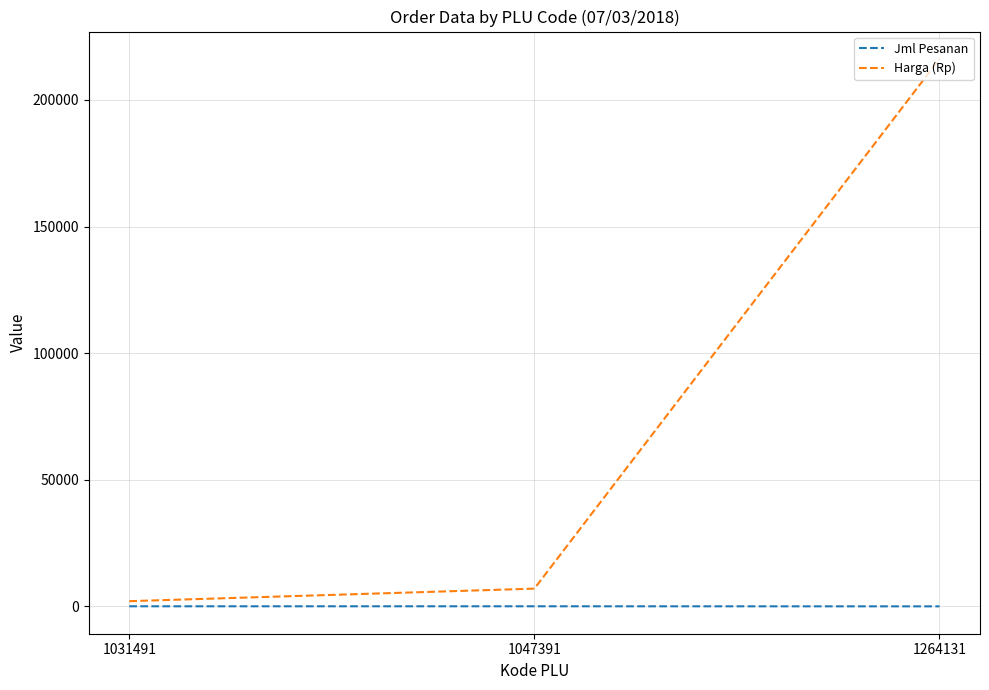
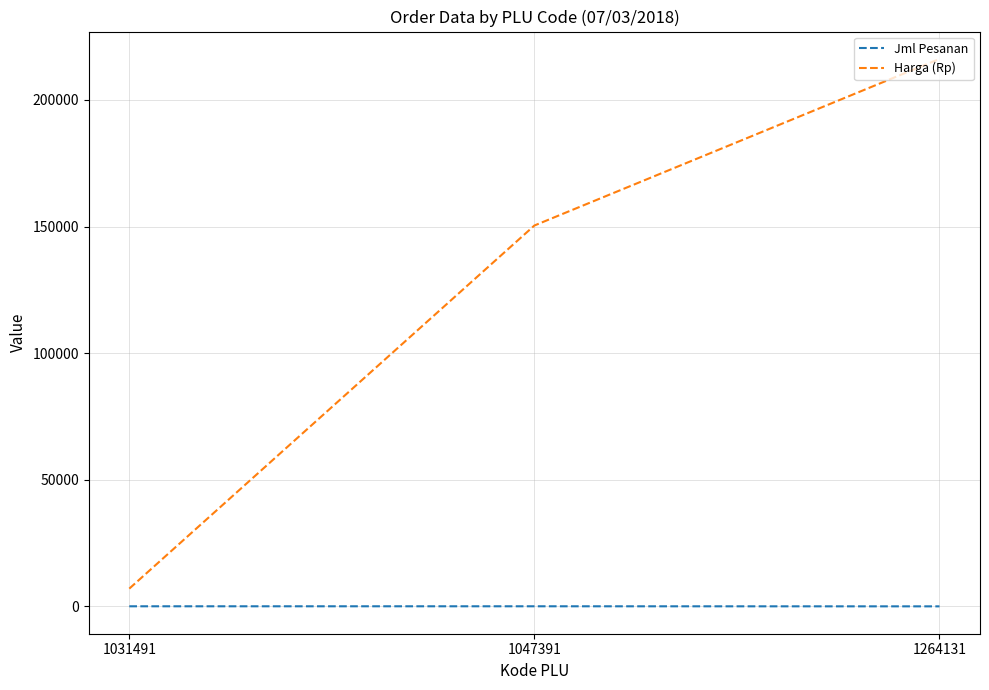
Harga (Rp), 1031491: 2000 -> 7000
Harga (Rp), 1047391: 7000 -> 150000
